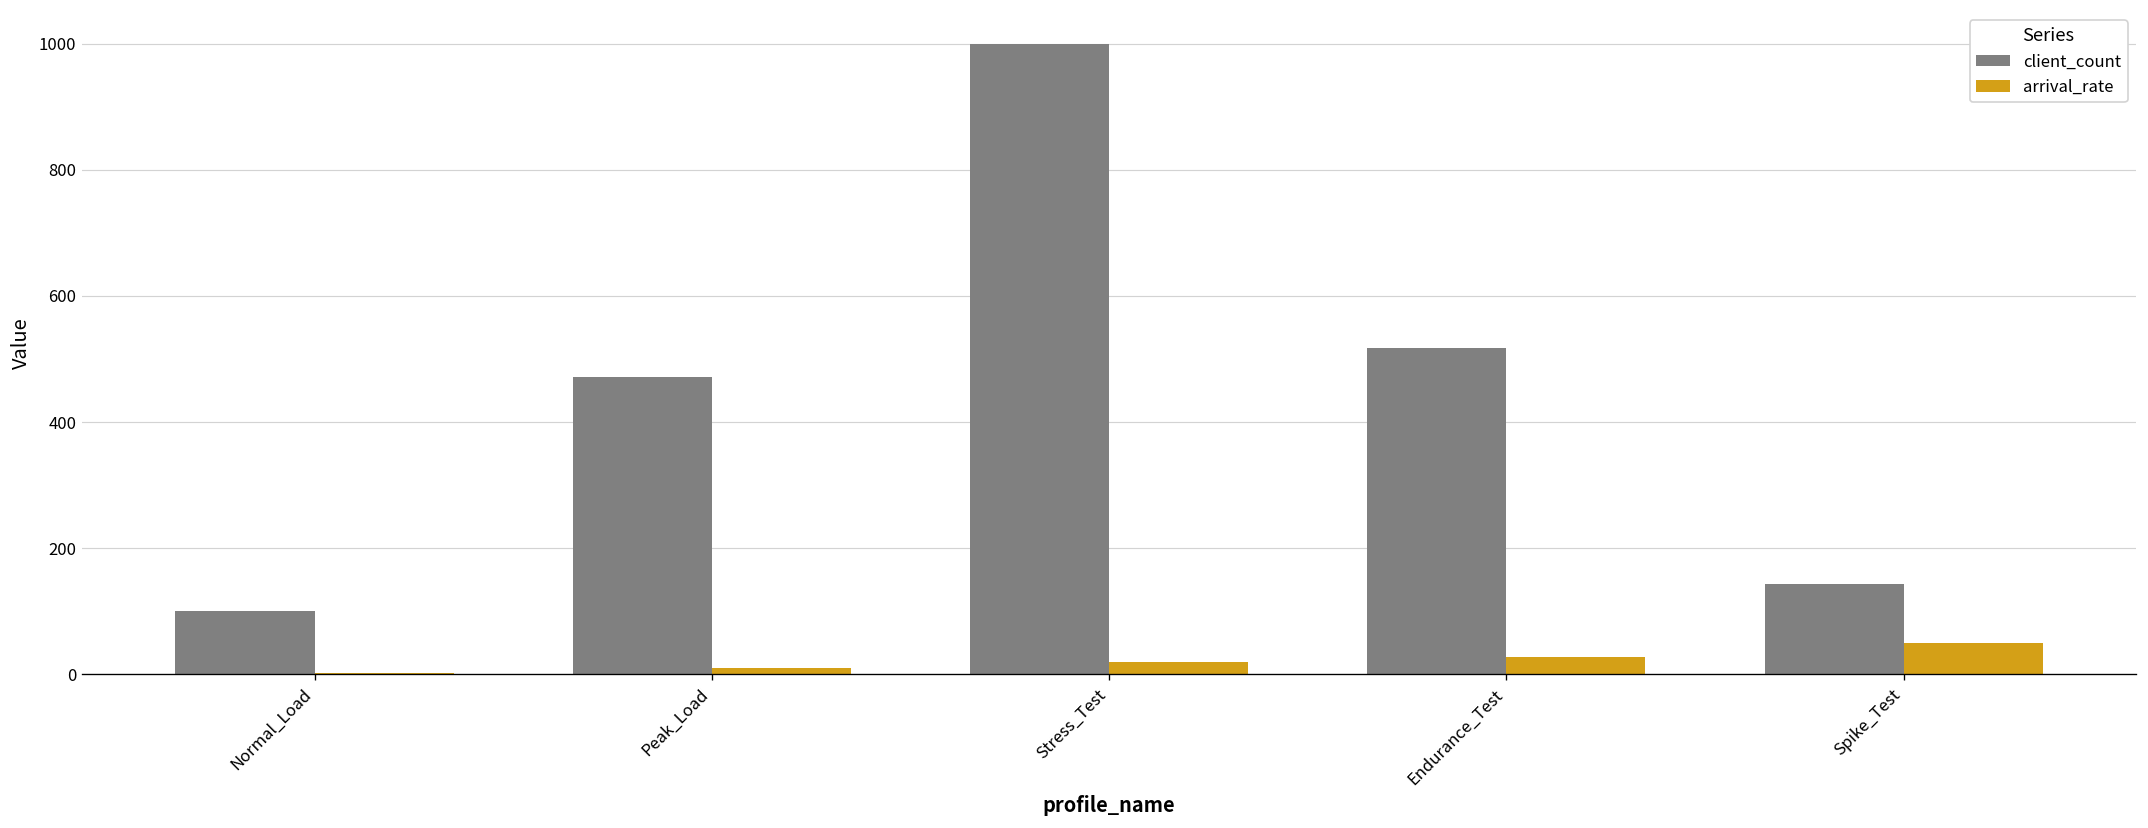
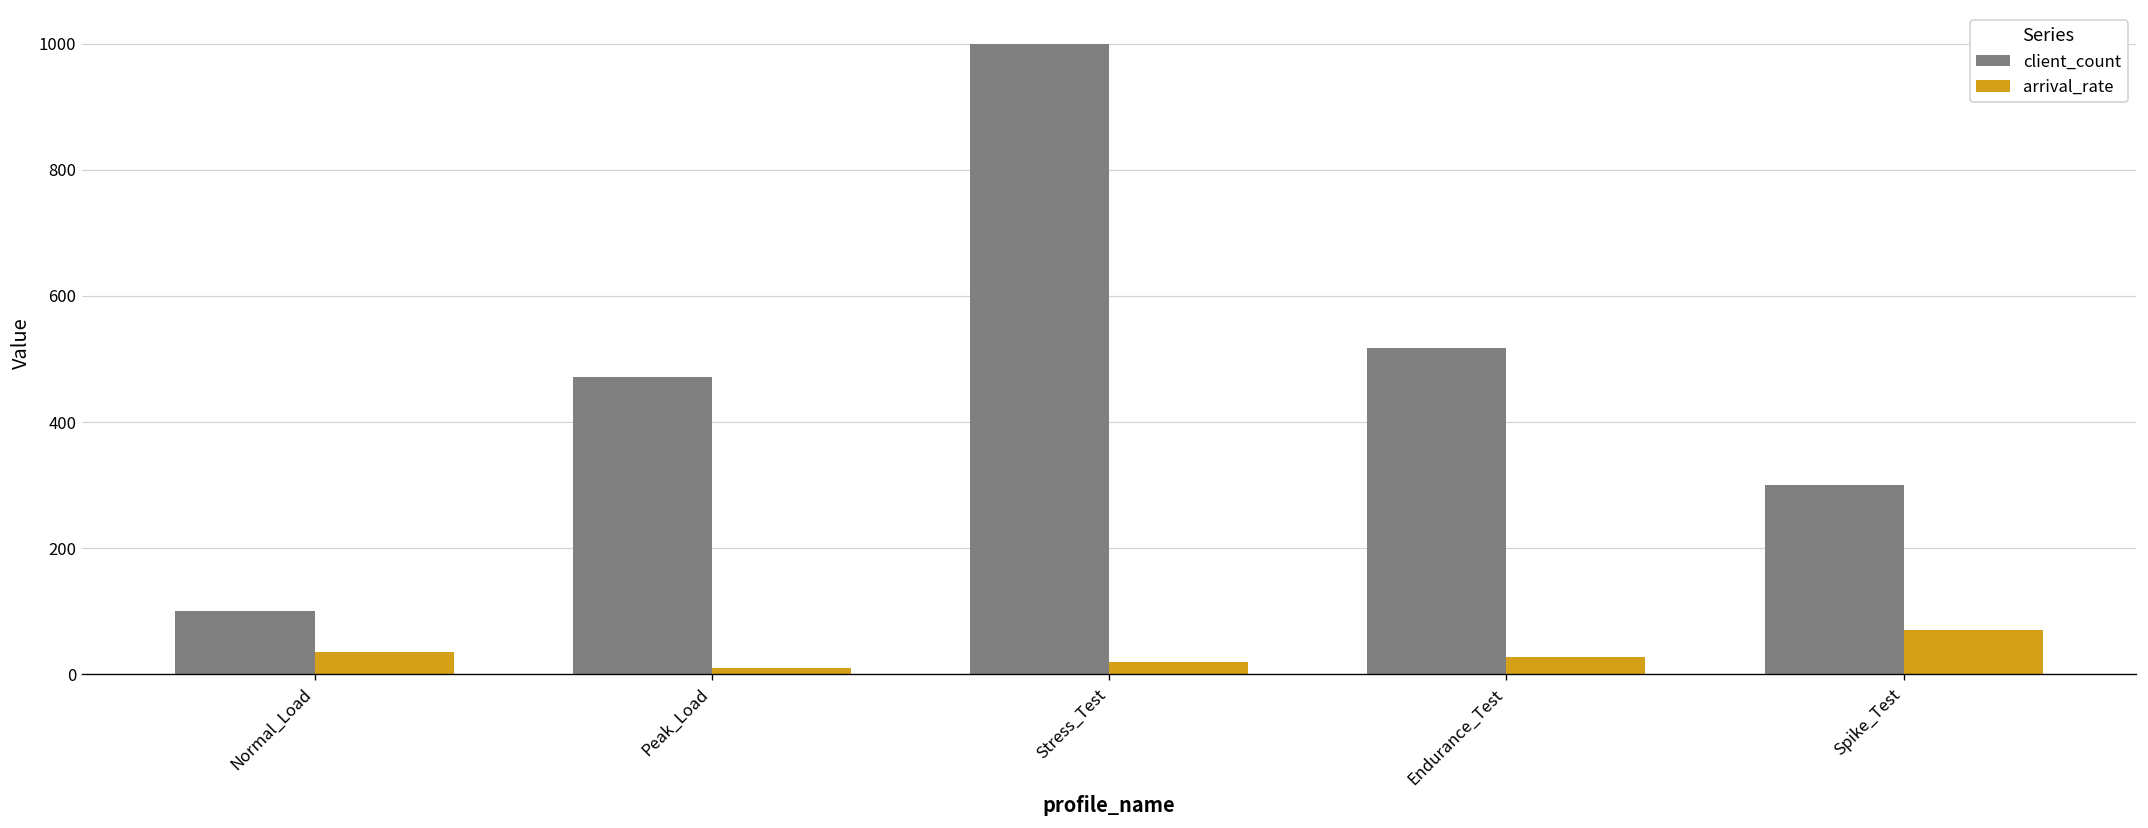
arrival_rate, Normal_Load: 0 -> 40
client_count, Spike_Test: 140 -> 300
arrival_rate, Spike_Test: 50 -> 70
